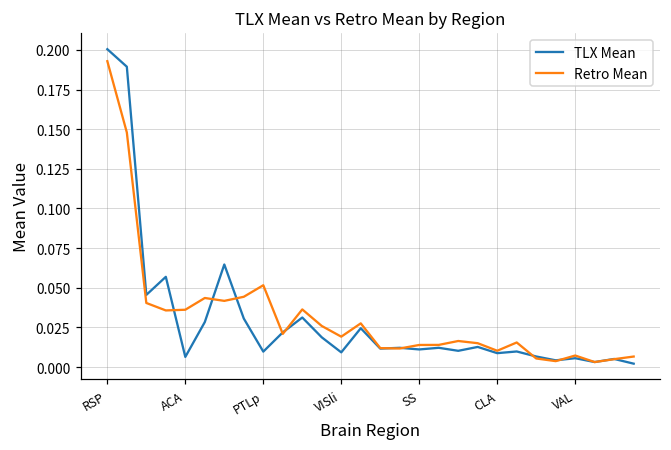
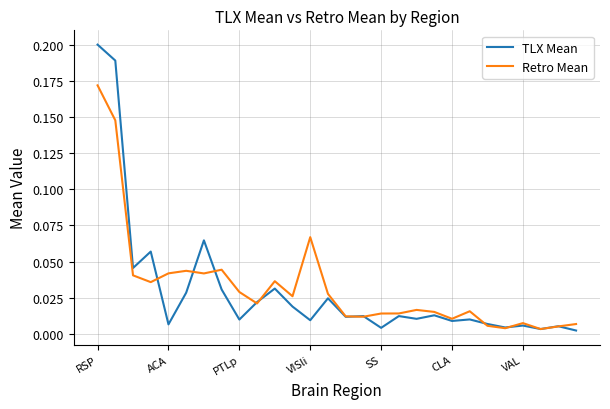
Retro Mean, RSP: 0.193 -> 0.172
Retro Mean, ACA: 0.036 -> 0.042
Retro Mean, PTLp: 0.052 -> 0.029
Retro Mean, VISli: 0.019 -> 0.067
TLX Mean, SS: 0.011 -> 0.004
